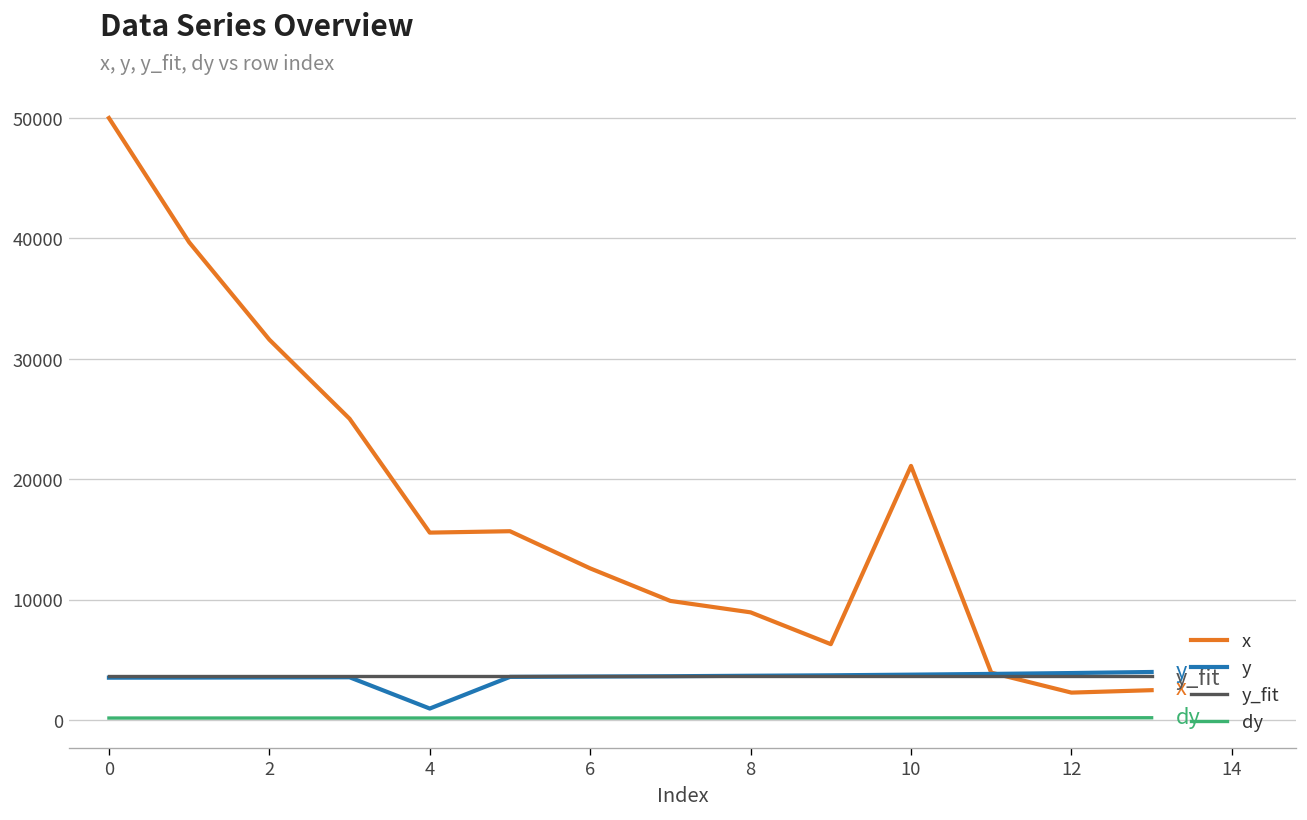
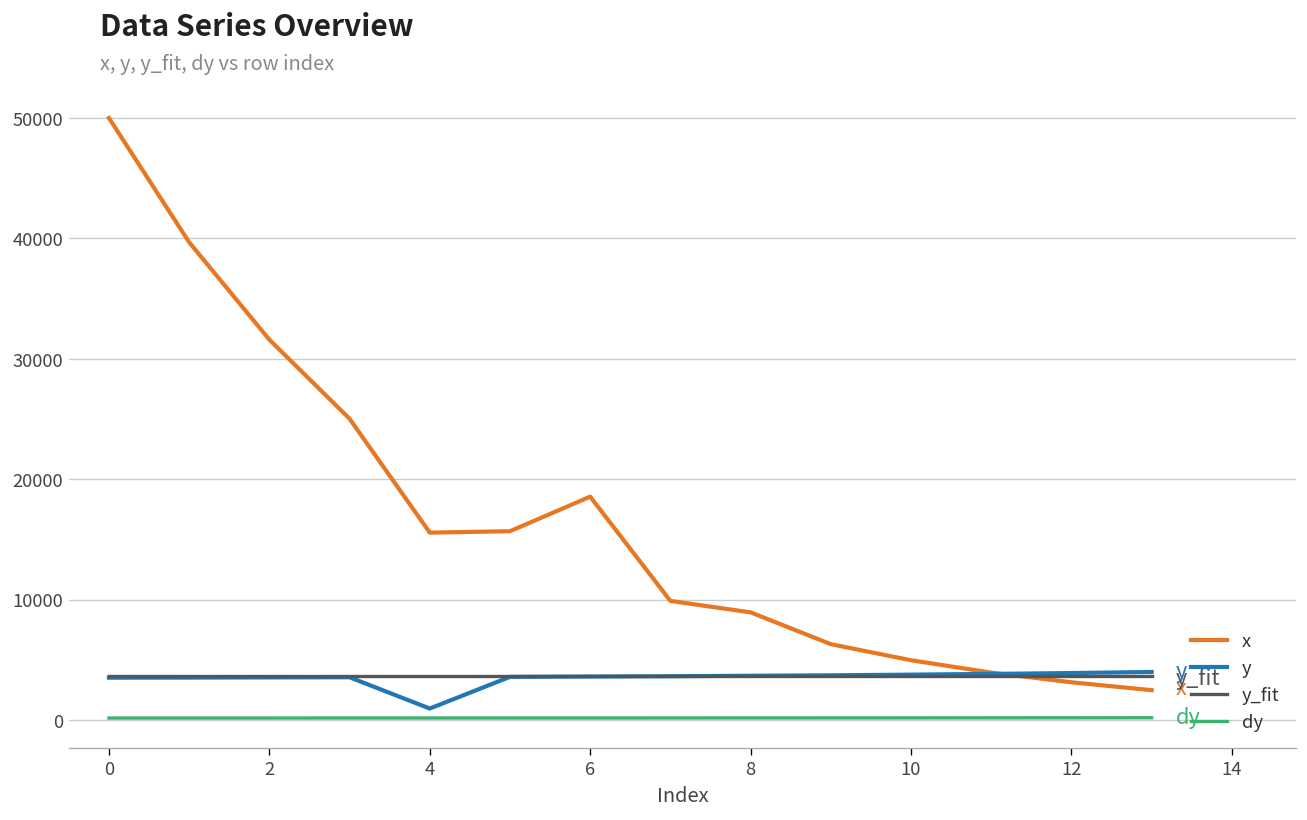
x, 6: 12600 -> 18600
x, 10: 21100 -> 5000
x, 12: 2300 -> 3100
